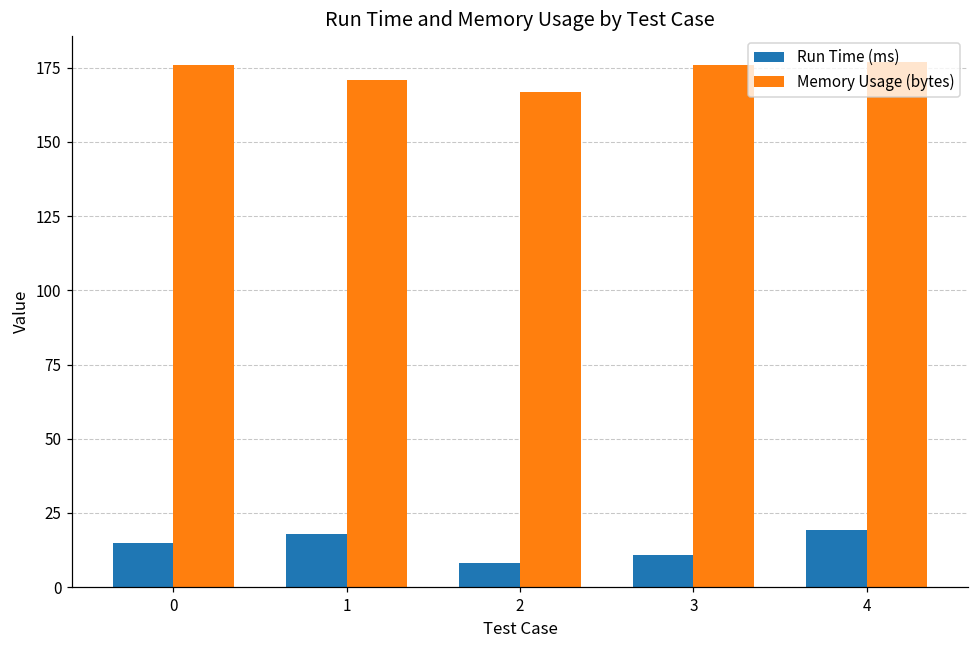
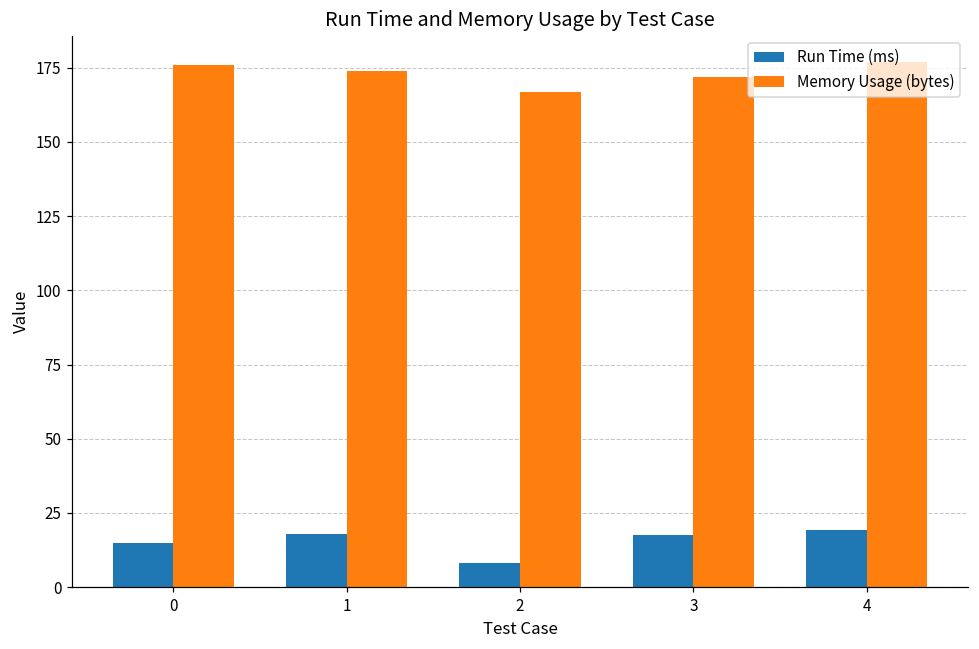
Memory Usage (bytes), 1: 171 -> 174
Run Time (ms), 3: 11 -> 18
Memory Usage (bytes), 3: 176 -> 172
